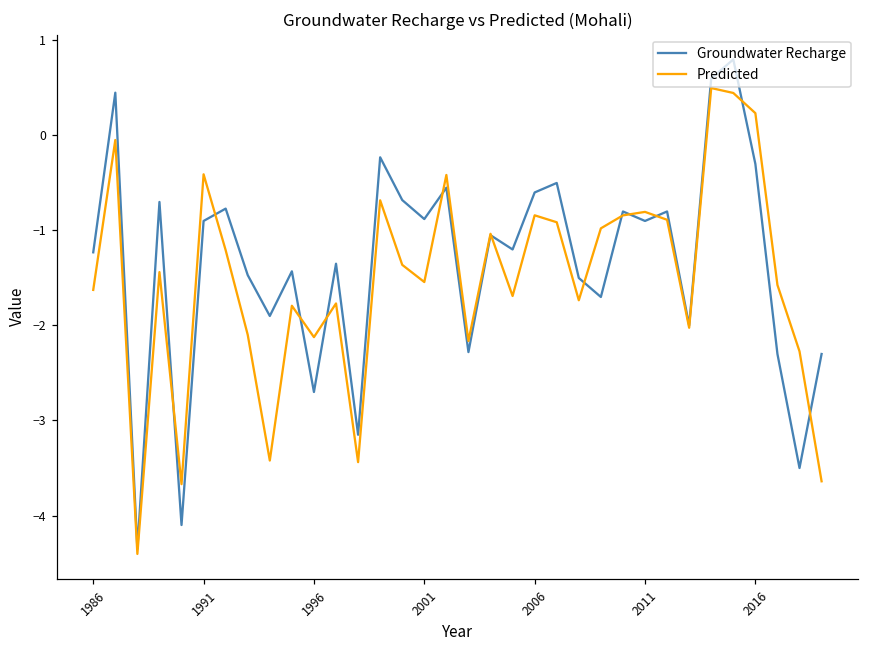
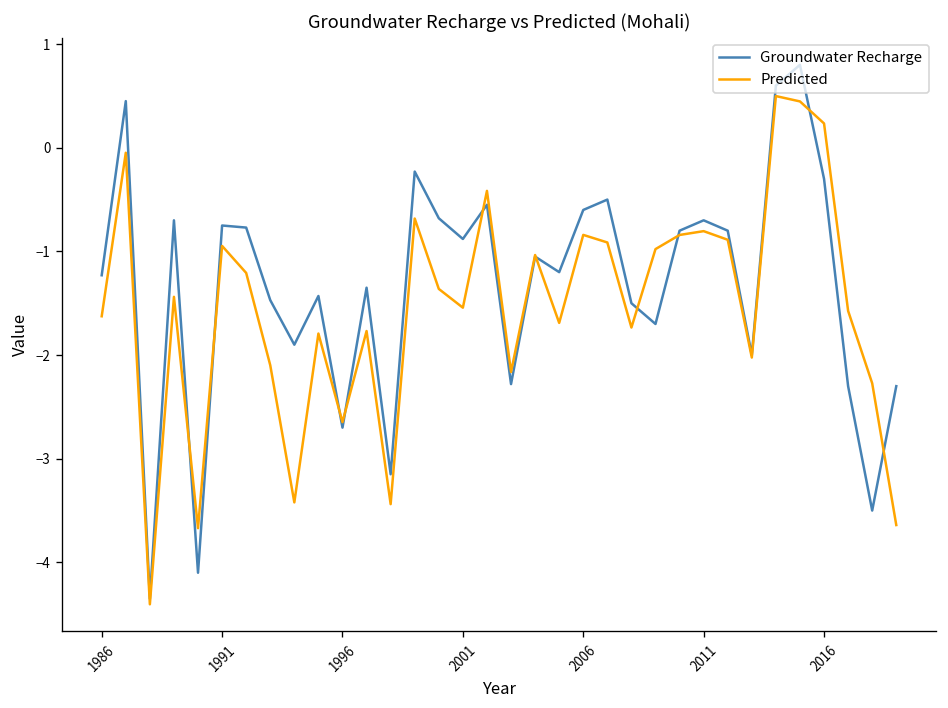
Groundwater Recharge, 1991: -0.9 -> -0.8
Predicted, 1991: -0.4 -> -0.9
Predicted, 1996: -2.1 -> -2.6
Groundwater Recharge, 2011: -0.9 -> -0.7
